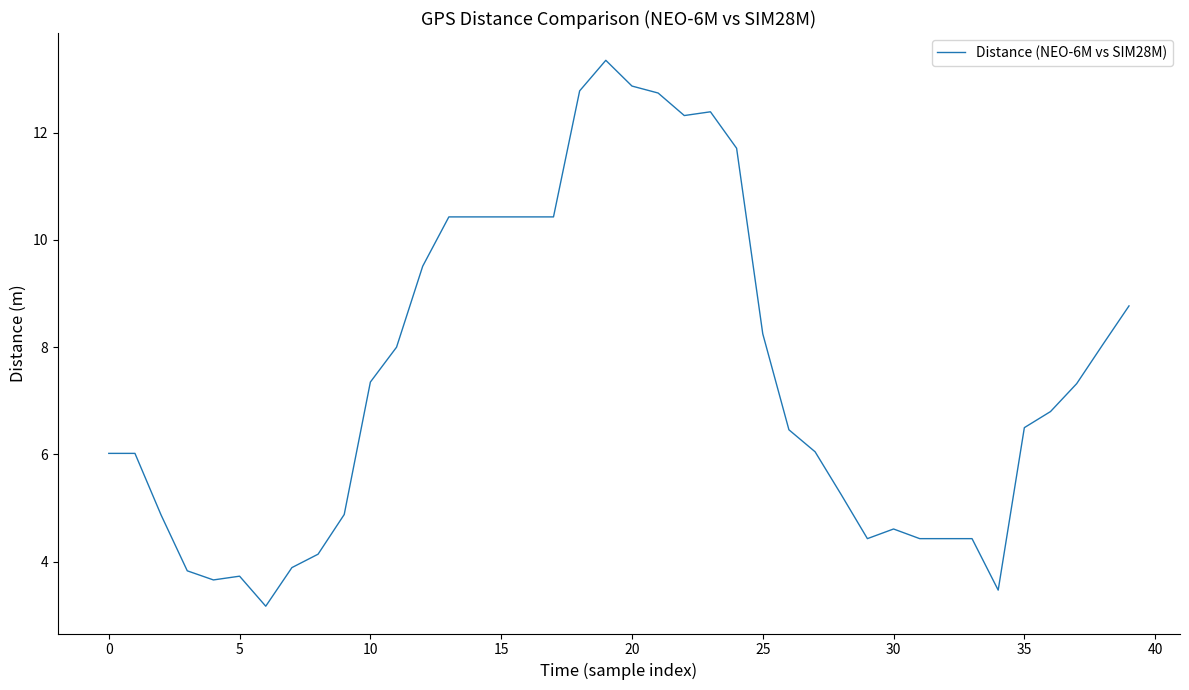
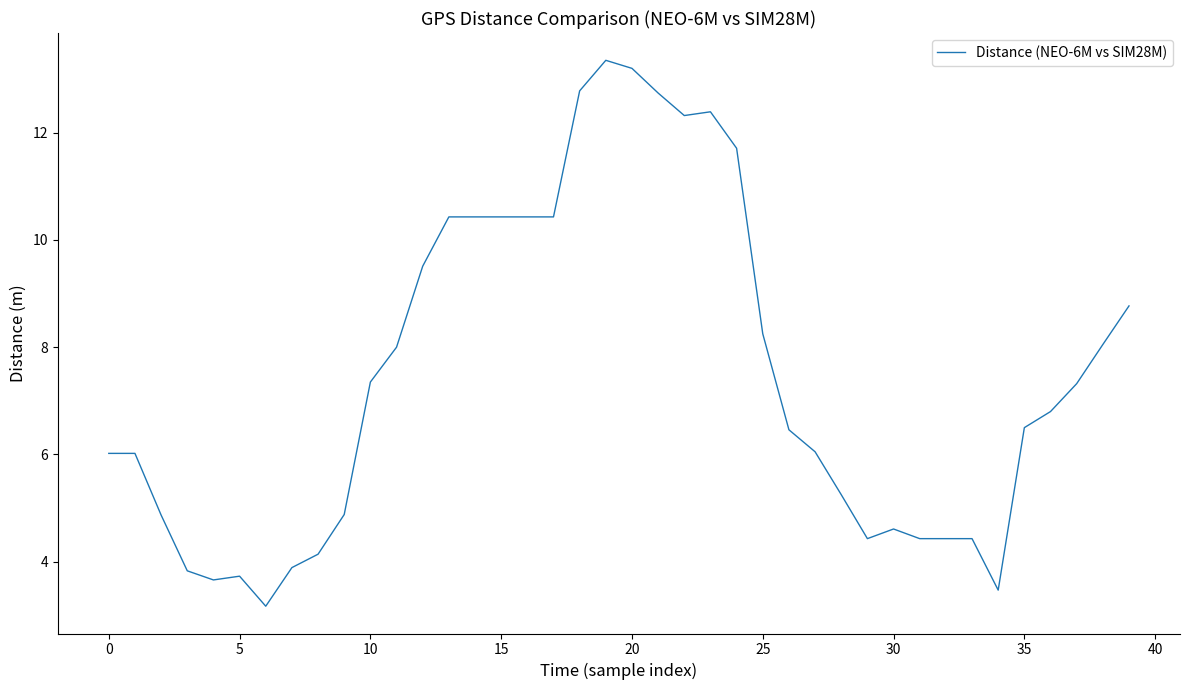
20: 12.9 -> 13.2
